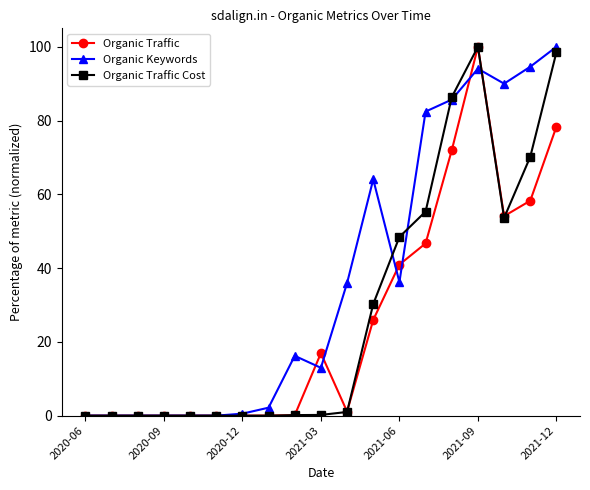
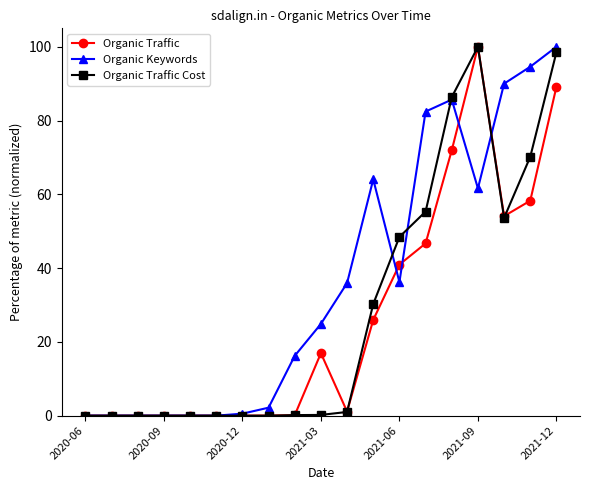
Organic Keywords, 2021-03: 13 -> 25
Organic Keywords, 2021-09: 94 -> 62
Organic Traffic, 2021-12: 78 -> 89
